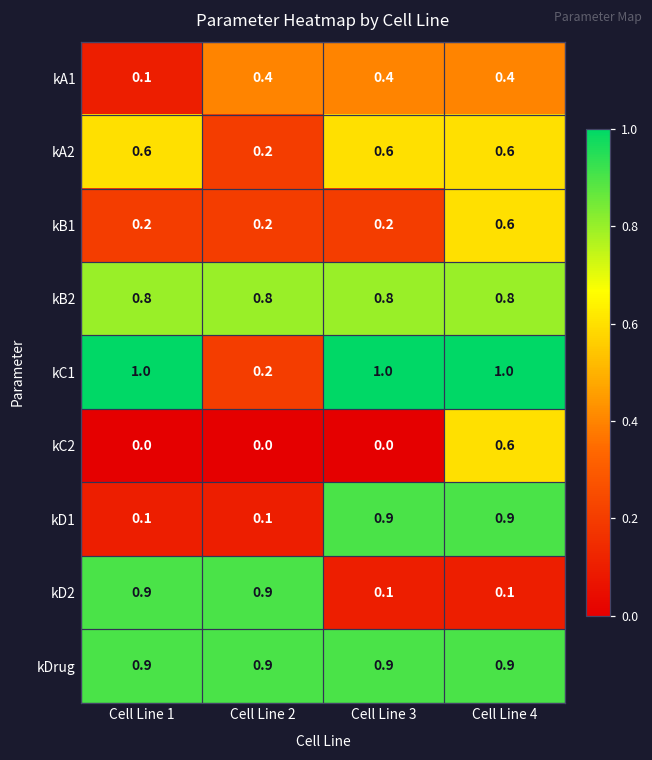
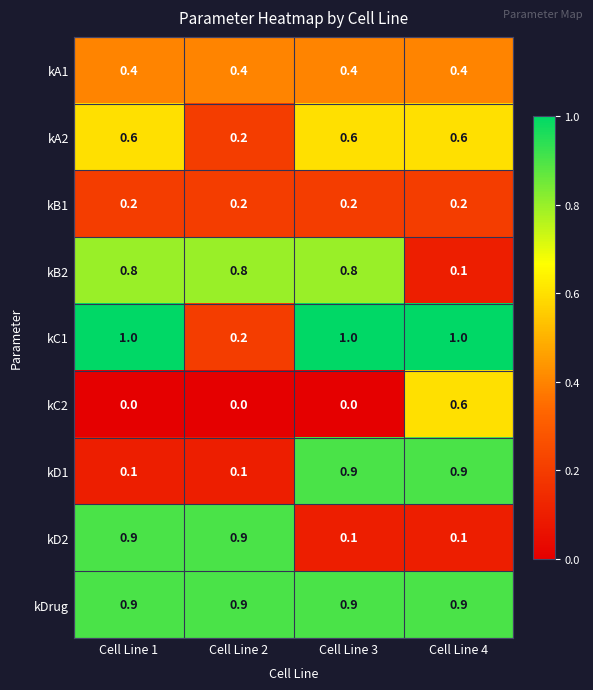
kA1, Cell Line 1: 0.1 -> 0.4
kB1, Cell Line 4: 0.6 -> 0.2
kB2, Cell Line 4: 0.8 -> 0.1
